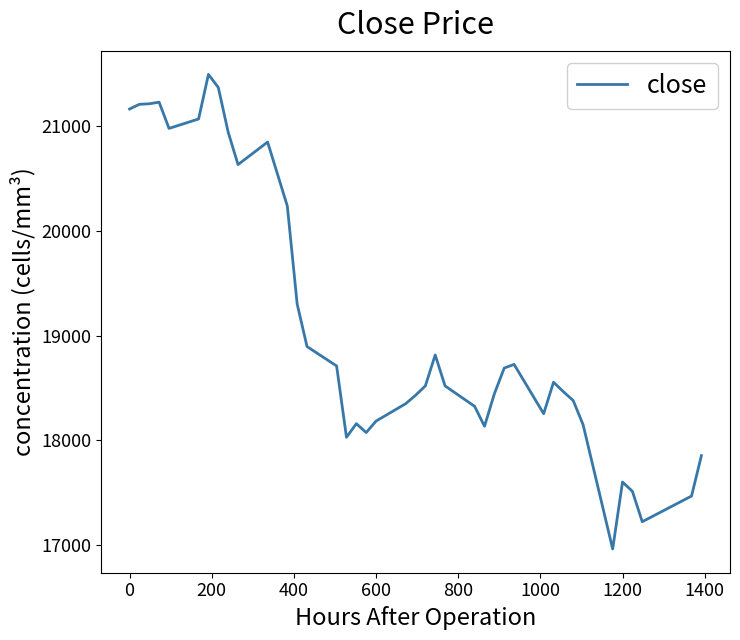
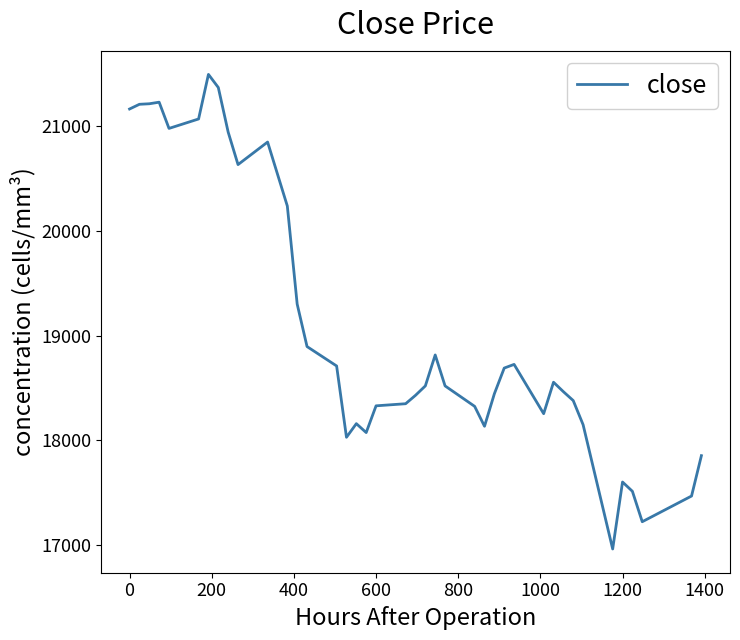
600: 18180 -> 18330
